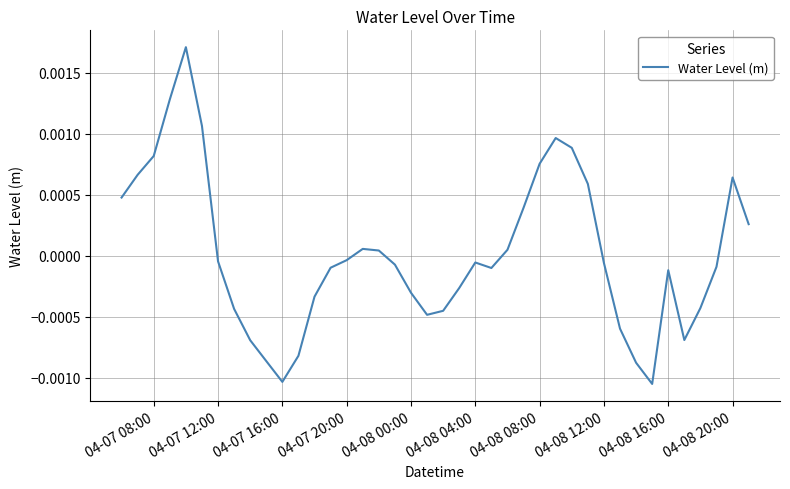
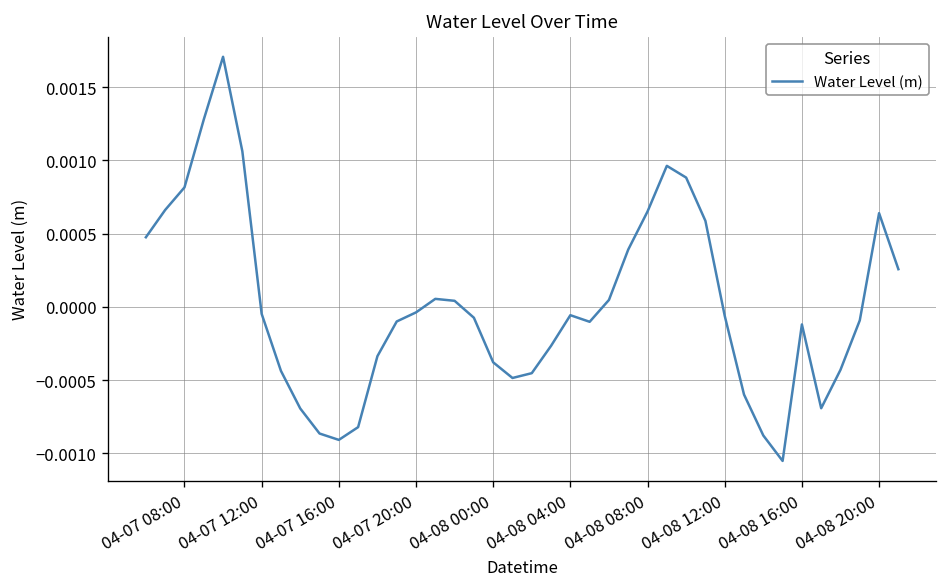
04-07 16:00: -0.00104 -> -0.00091
04-08 00:00: -0.00030 -> -0.00038
04-08 08:00: 0.00075 -> 0.00065
